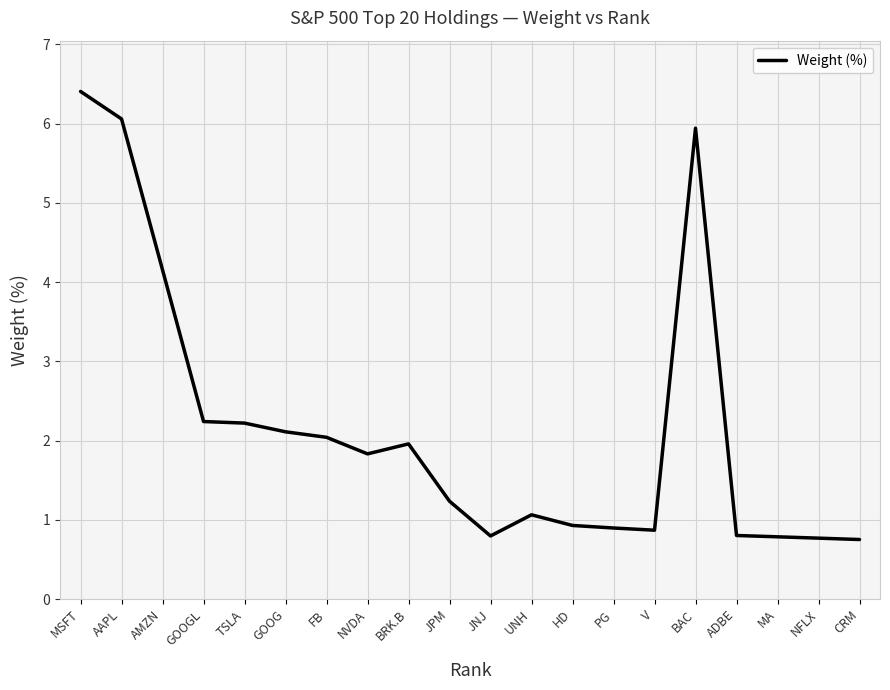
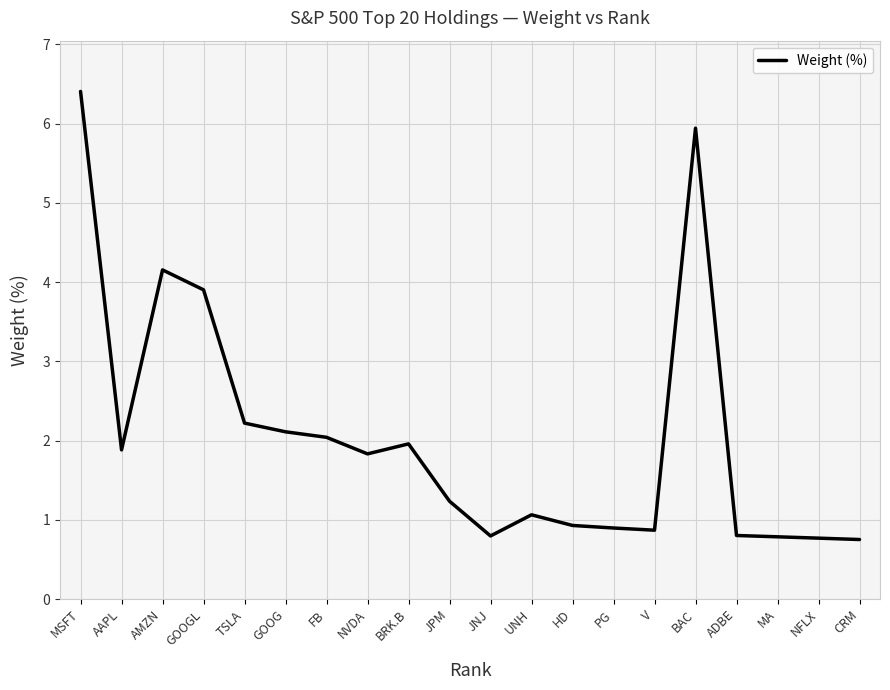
AAPL: 6.1 -> 1.9
GOOGL: 2.2 -> 3.9
